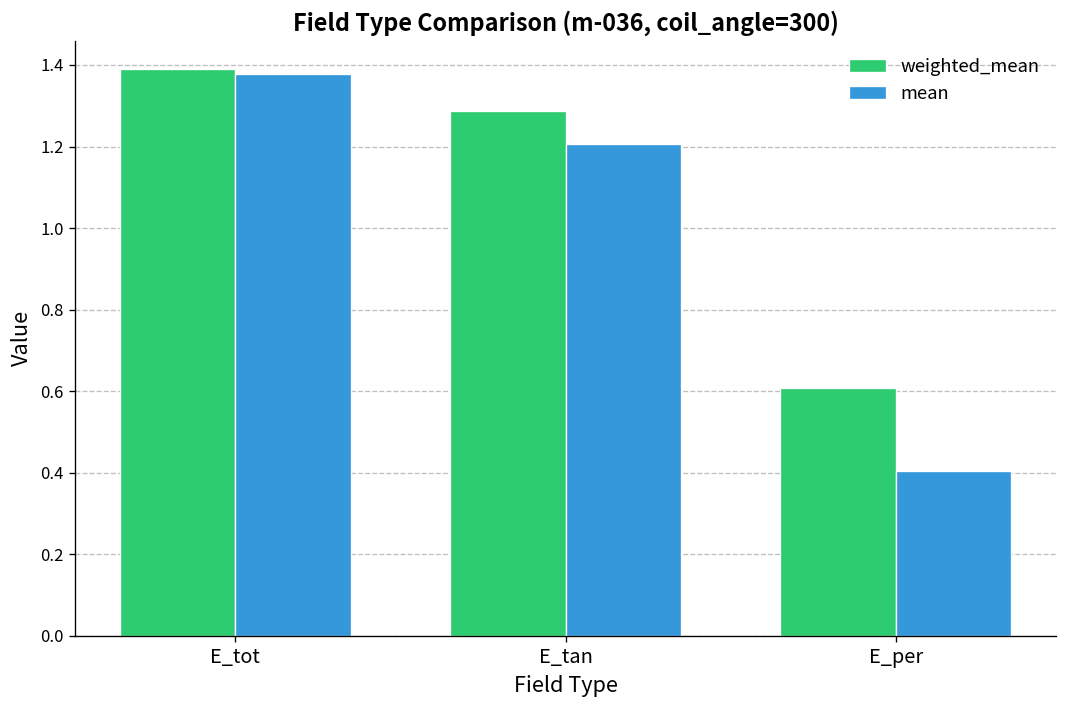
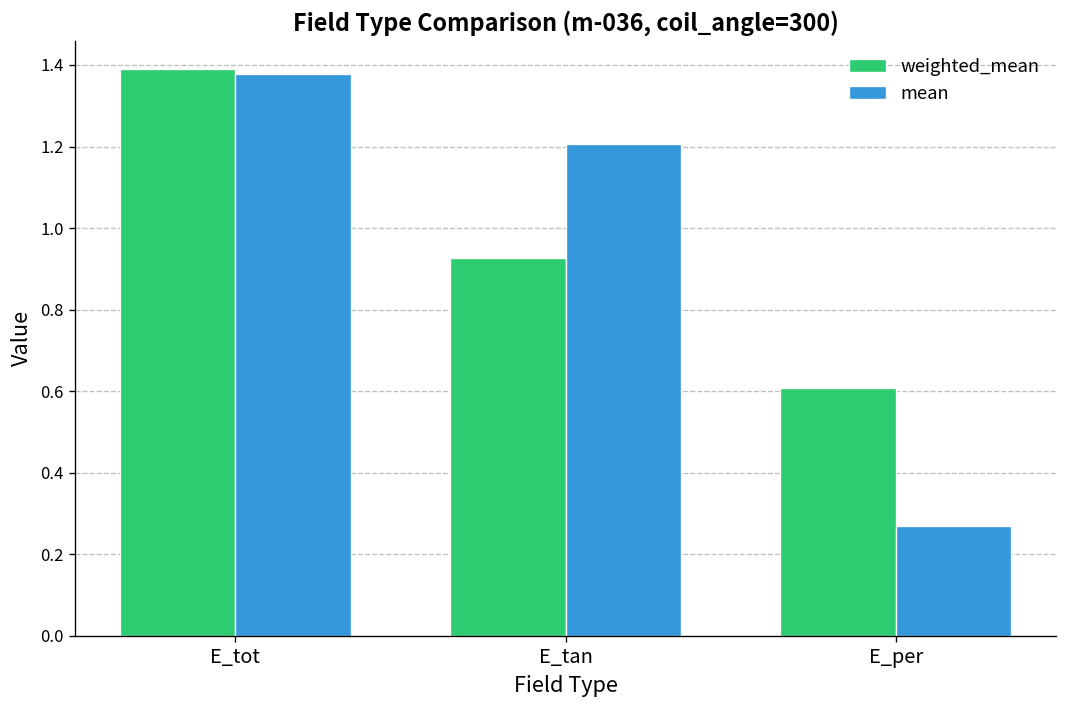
weighted_mean, E_tan: 1.29 -> 0.93
mean, E_per: 0.40 -> 0.27
